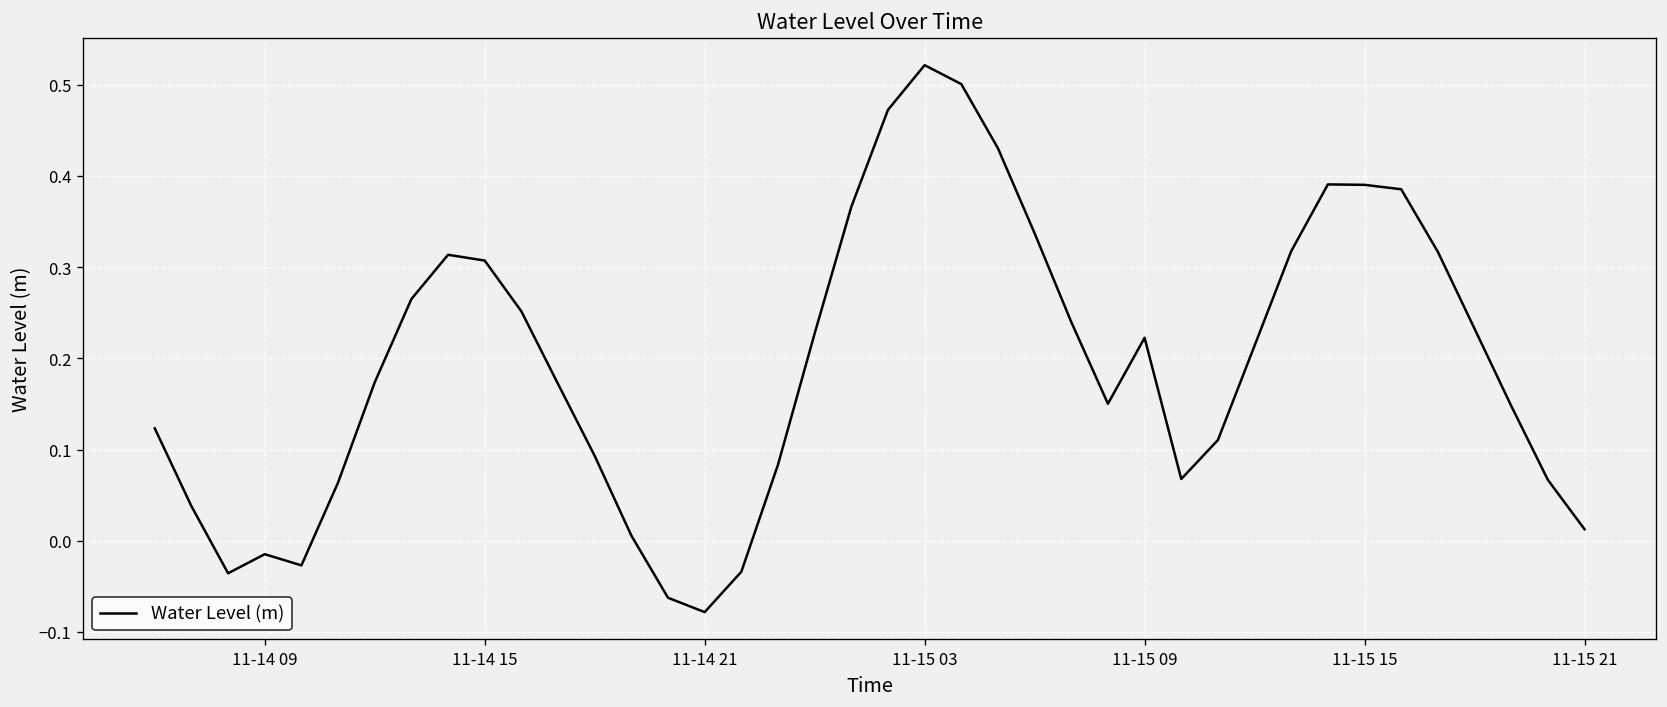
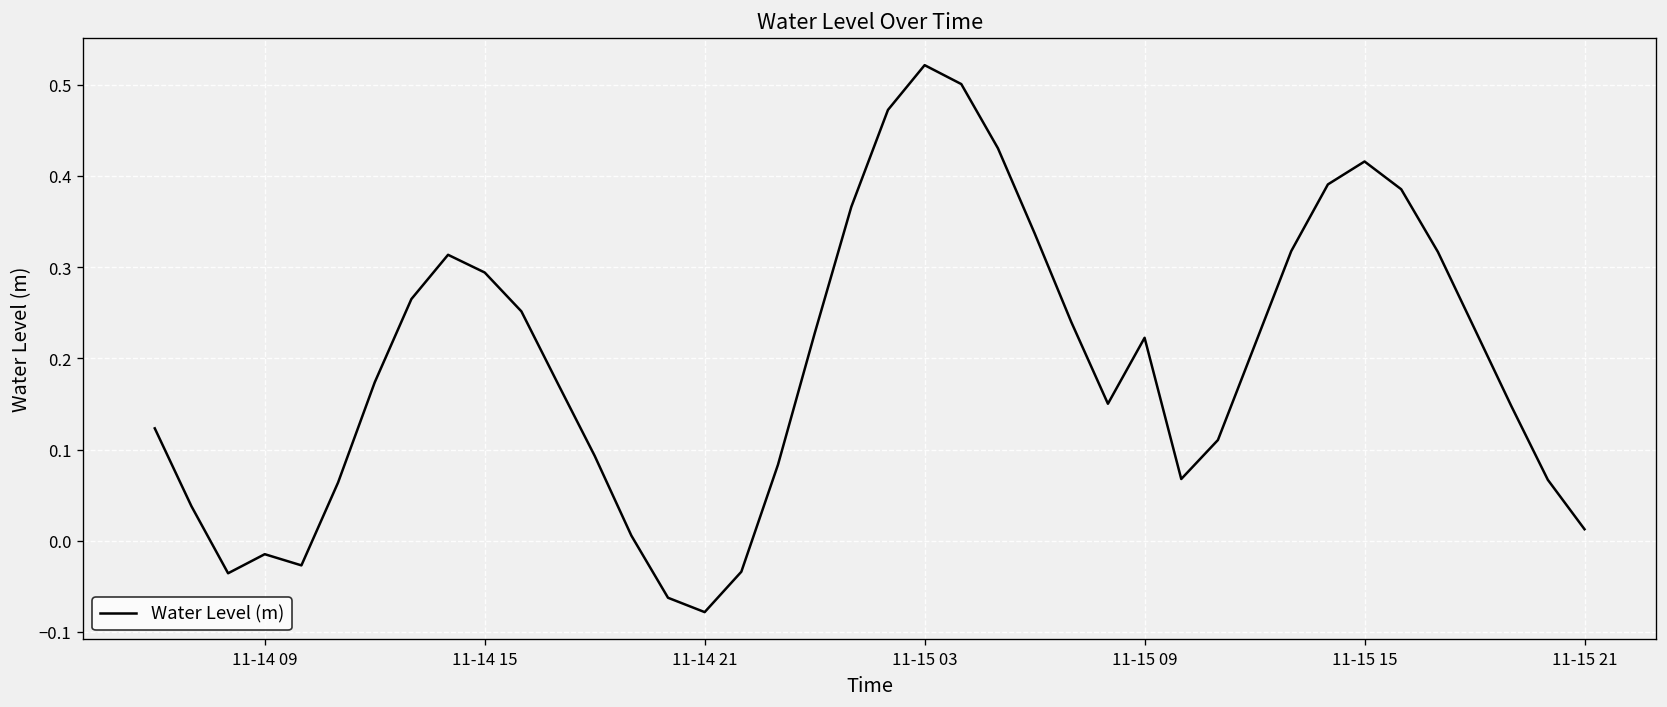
11-14 15: 0.31 -> 0.29
11-15 15: 0.39 -> 0.42
